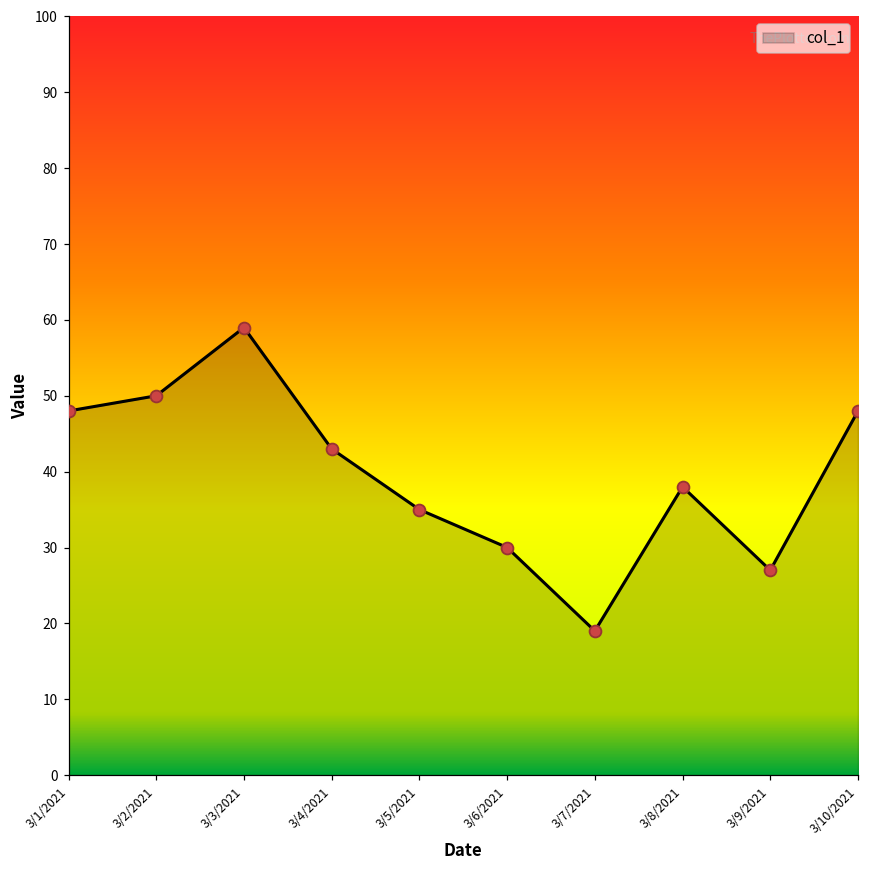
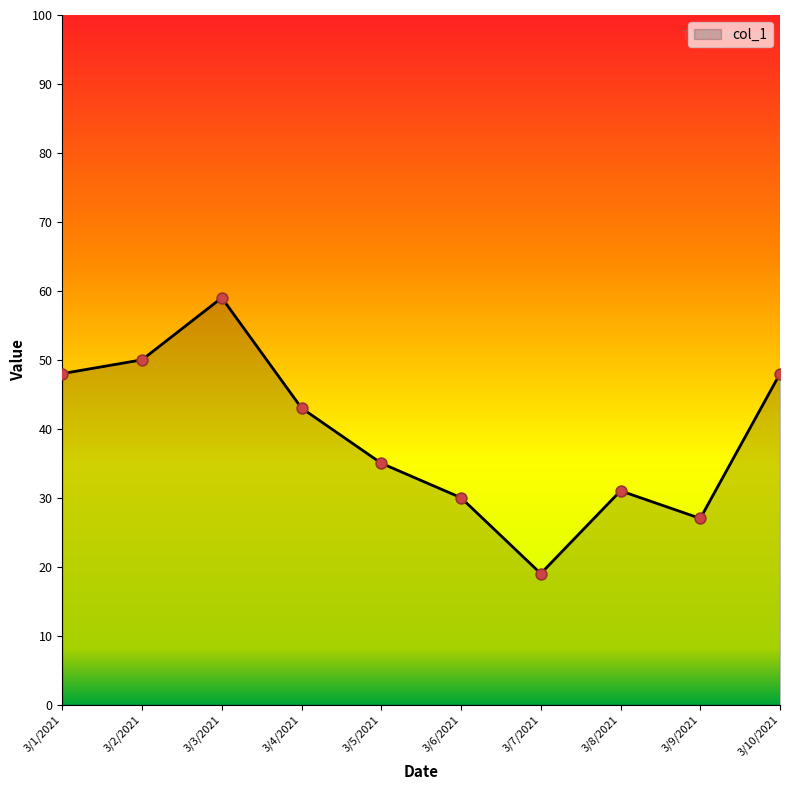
3/8/2021: 38 -> 31
